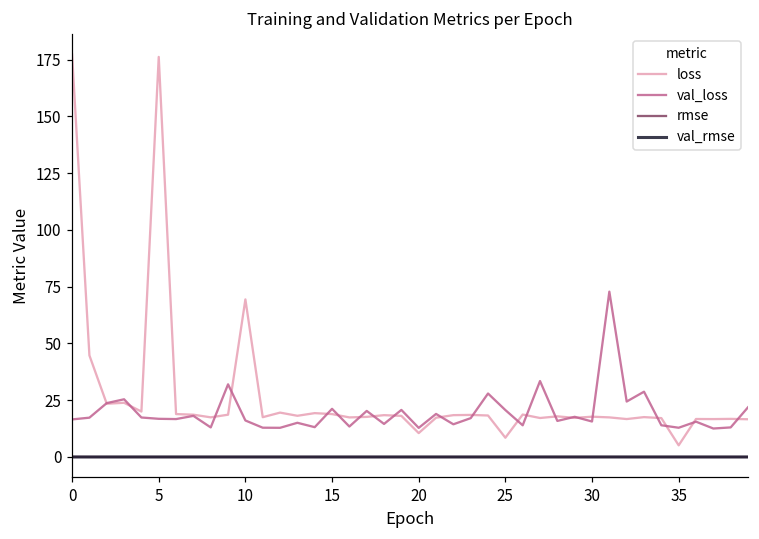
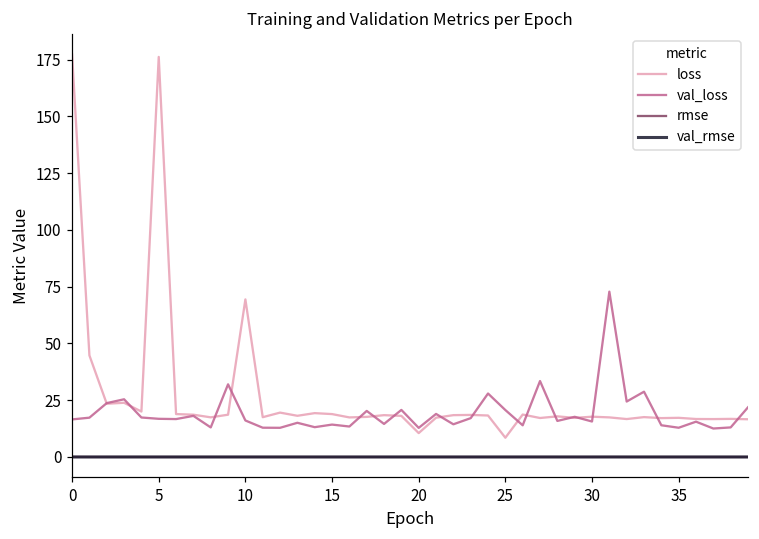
val_loss, 15: 21 -> 14
loss, 35: 5 -> 17
